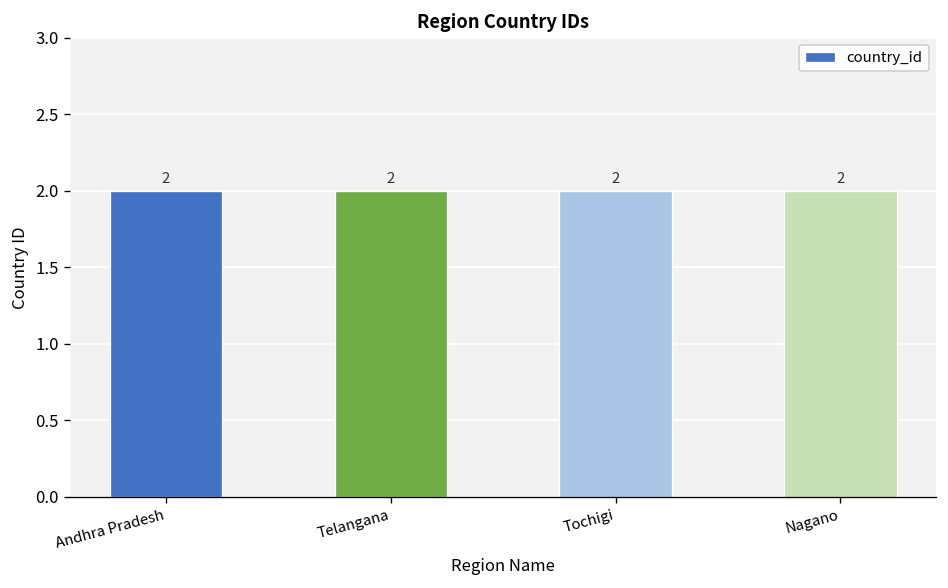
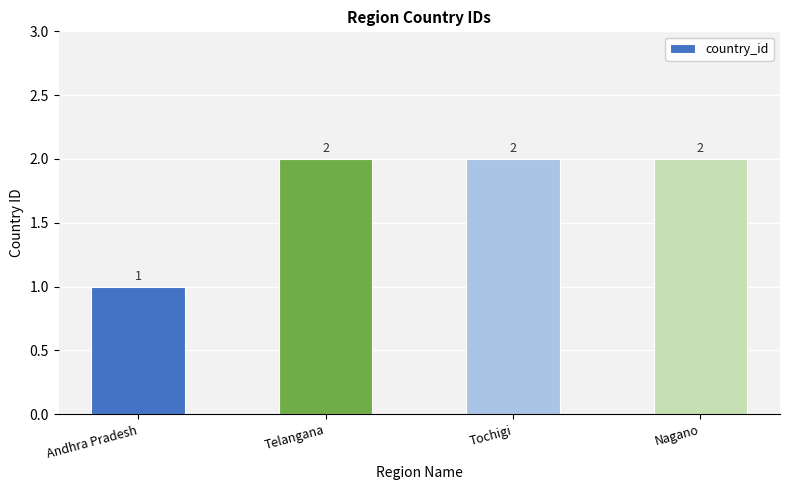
Andhra Pradesh: 2 -> 1
